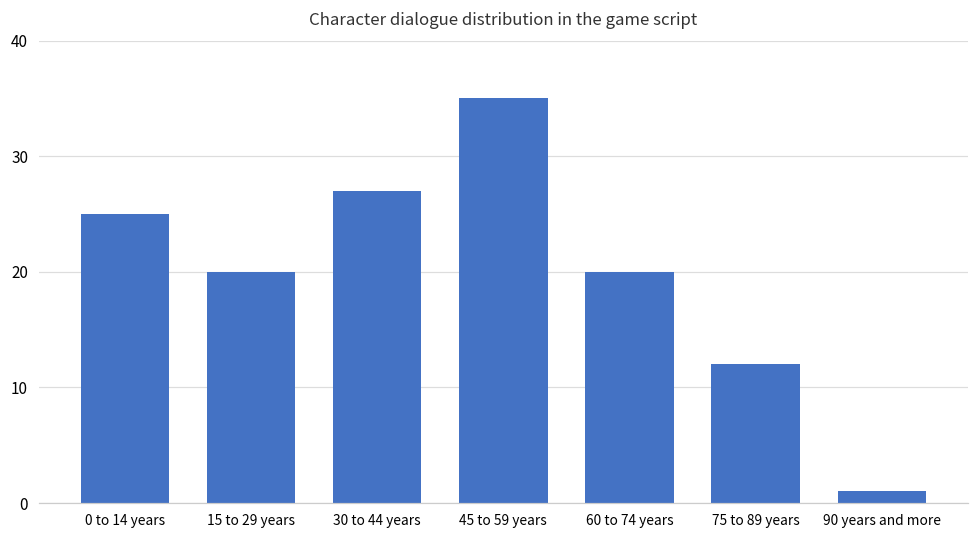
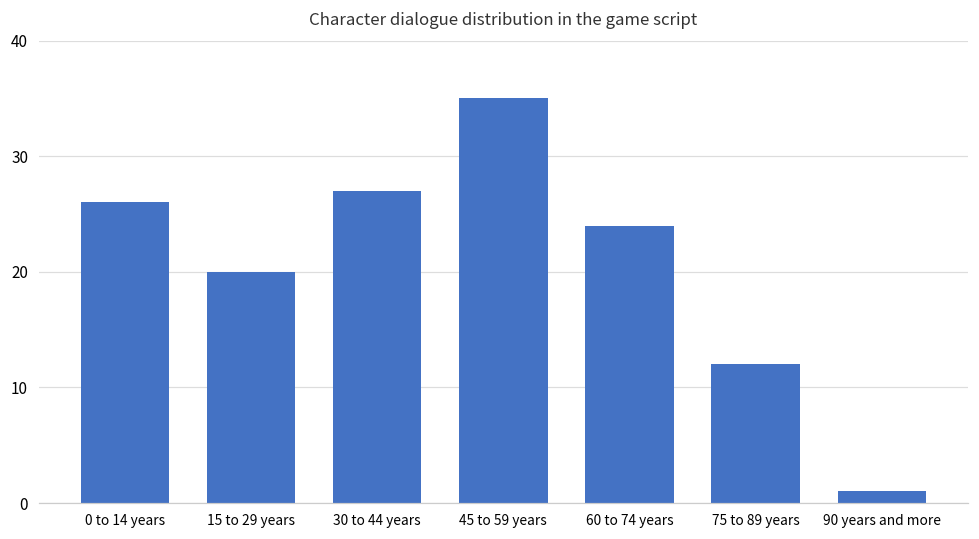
0 to 14 years: 25 -> 26
60 to 74 years: 20 -> 24
